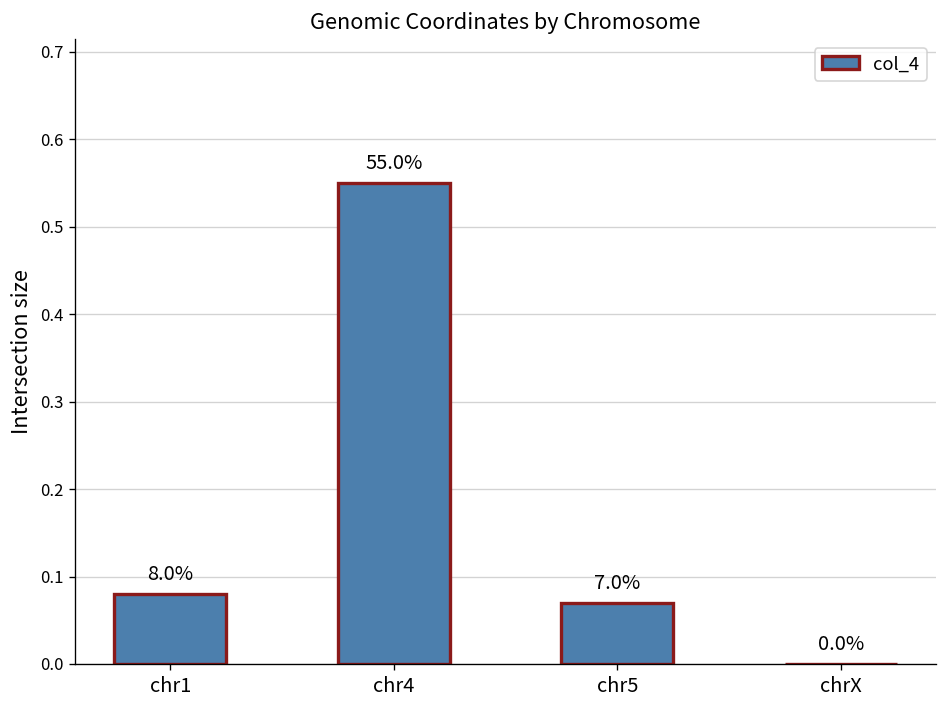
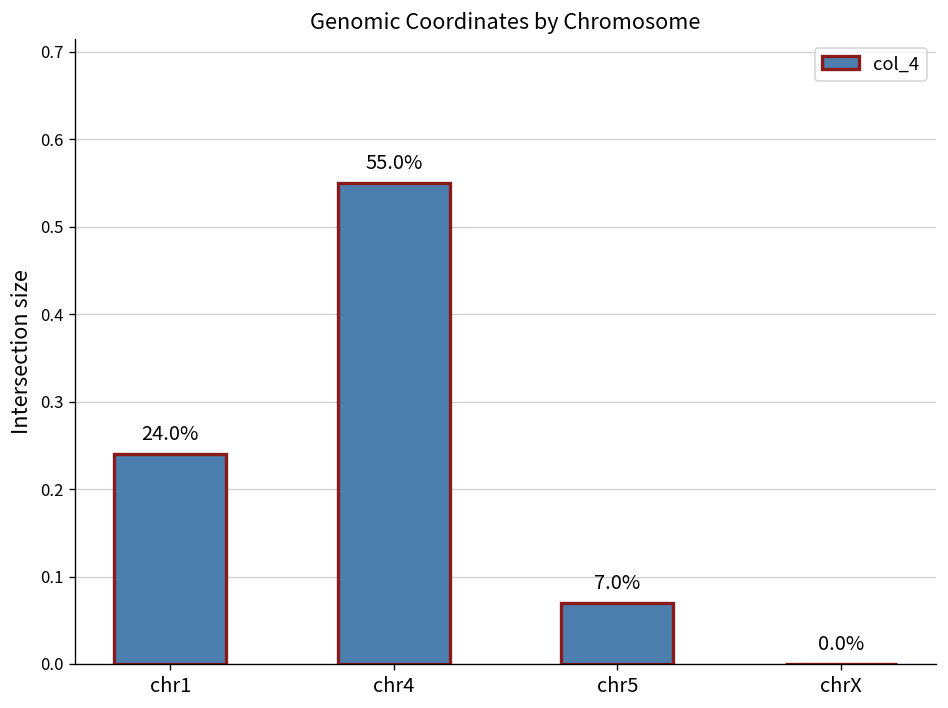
chr1: 8.0% -> 24.0%
